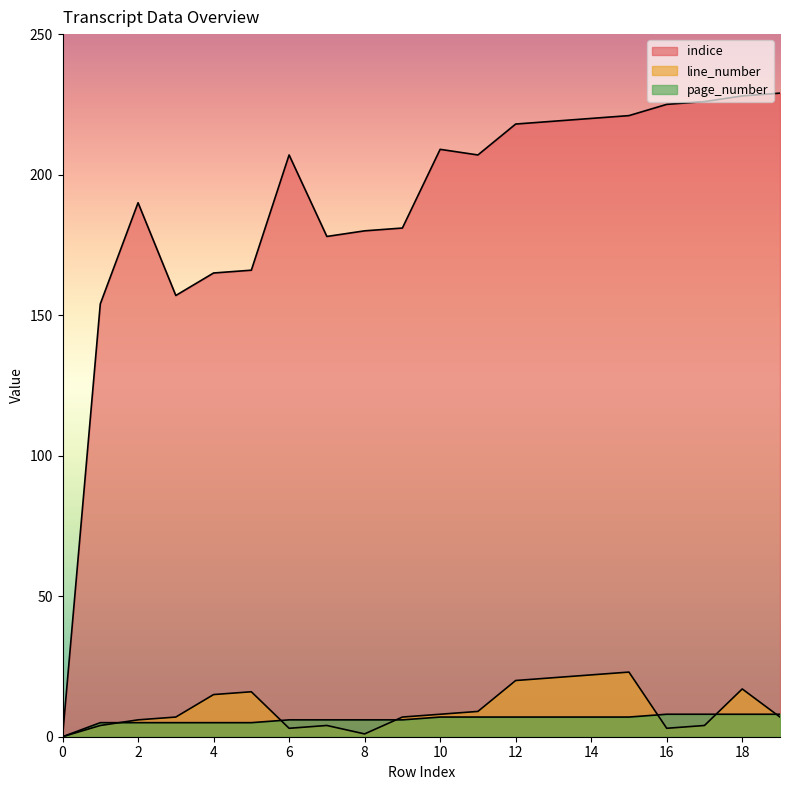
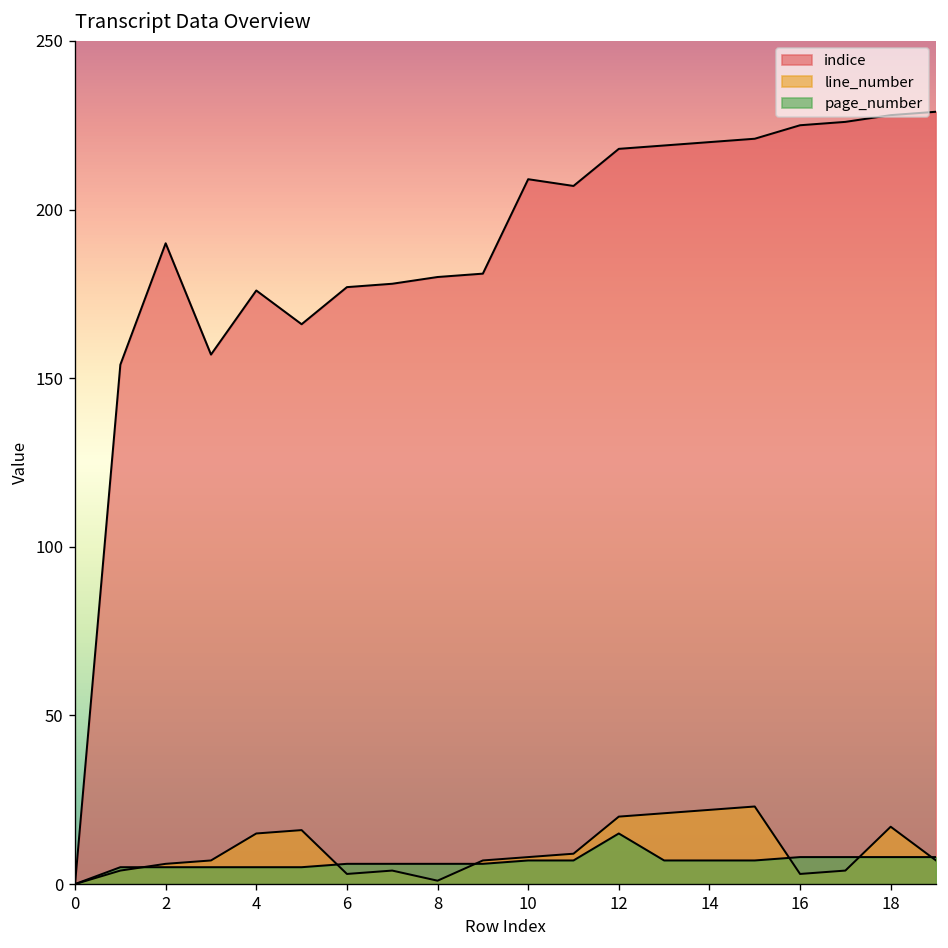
indice, 4: 165 -> 176
indice, 6: 207 -> 177
page_number, 12: 7 -> 15
